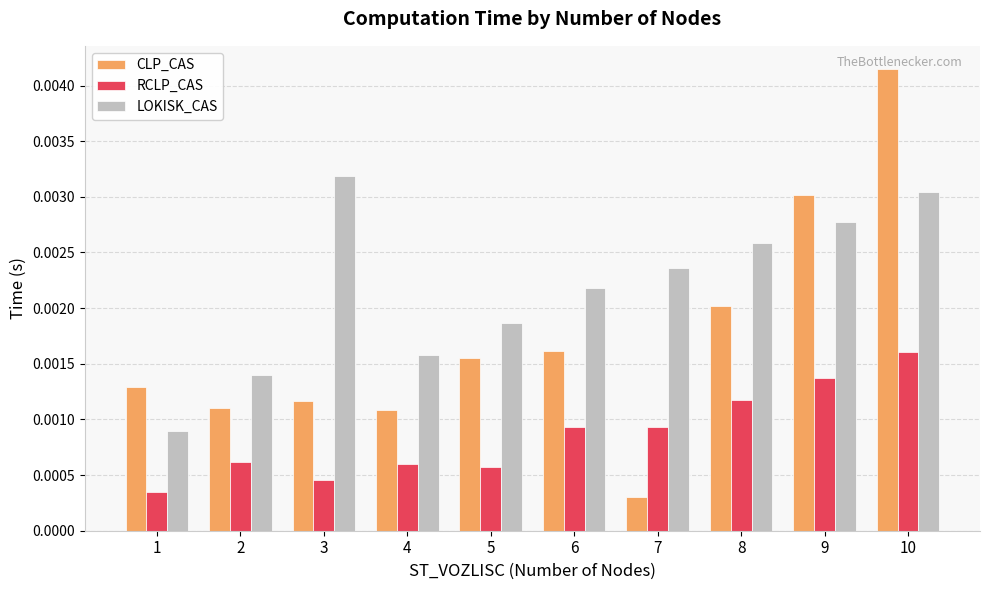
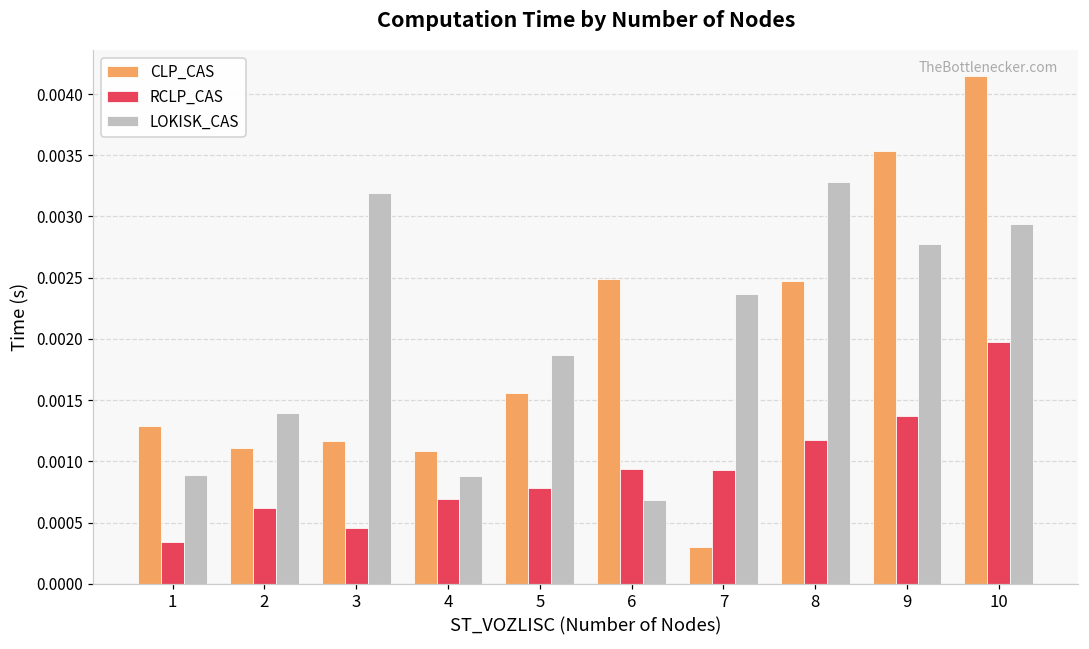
RCLP_CAS, 4: 0.00060 -> 0.00069
LOKISK_CAS, 4: 0.00158 -> 0.00088
RCLP_CAS, 5: 0.00057 -> 0.00078
CLP_CAS, 6: 0.00161 -> 0.00249
LOKISK_CAS, 6: 0.00218 -> 0.00069
CLP_CAS, 8: 0.00202 -> 0.00248
LOKISK_CAS, 8: 0.00259 -> 0.00328
CLP_CAS, 9: 0.00302 -> 0.00354
RCLP_CAS, 10: 0.00161 -> 0.00197
LOKISK_CAS, 10: 0.00304 -> 0.00294
